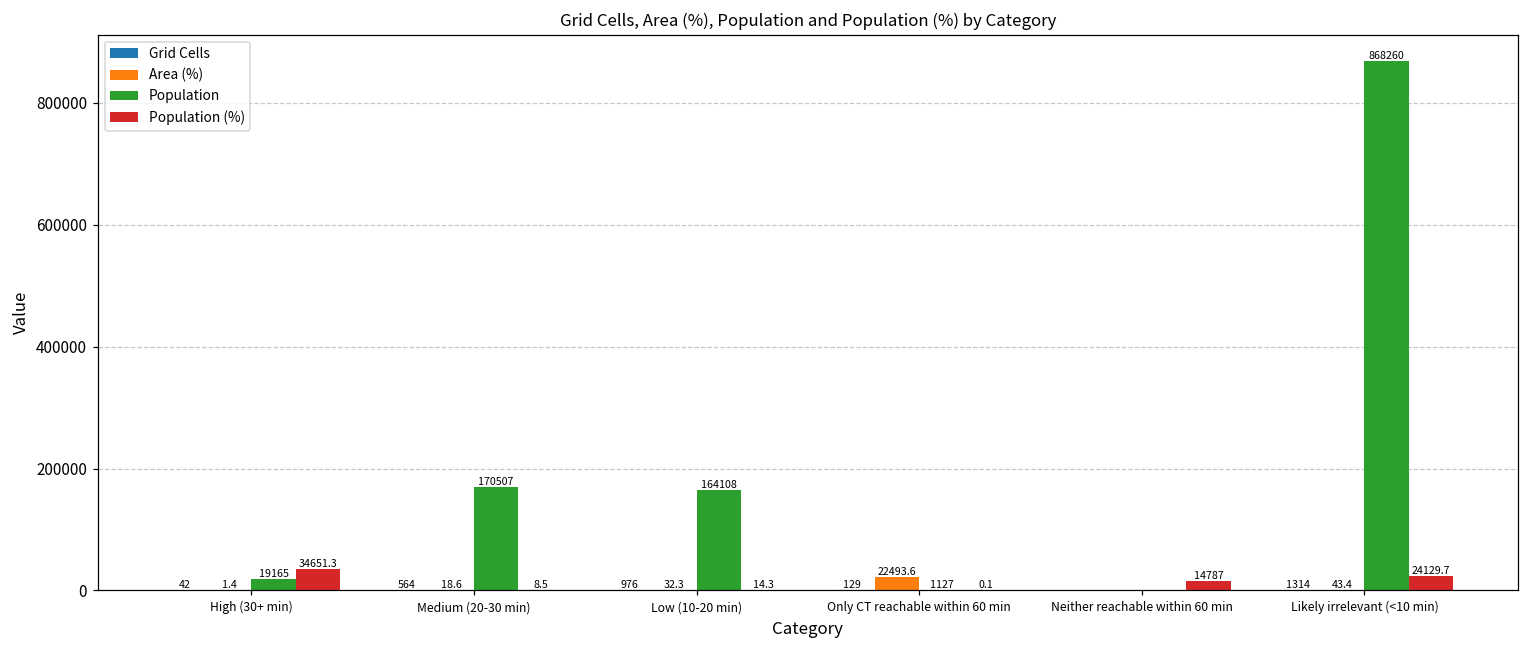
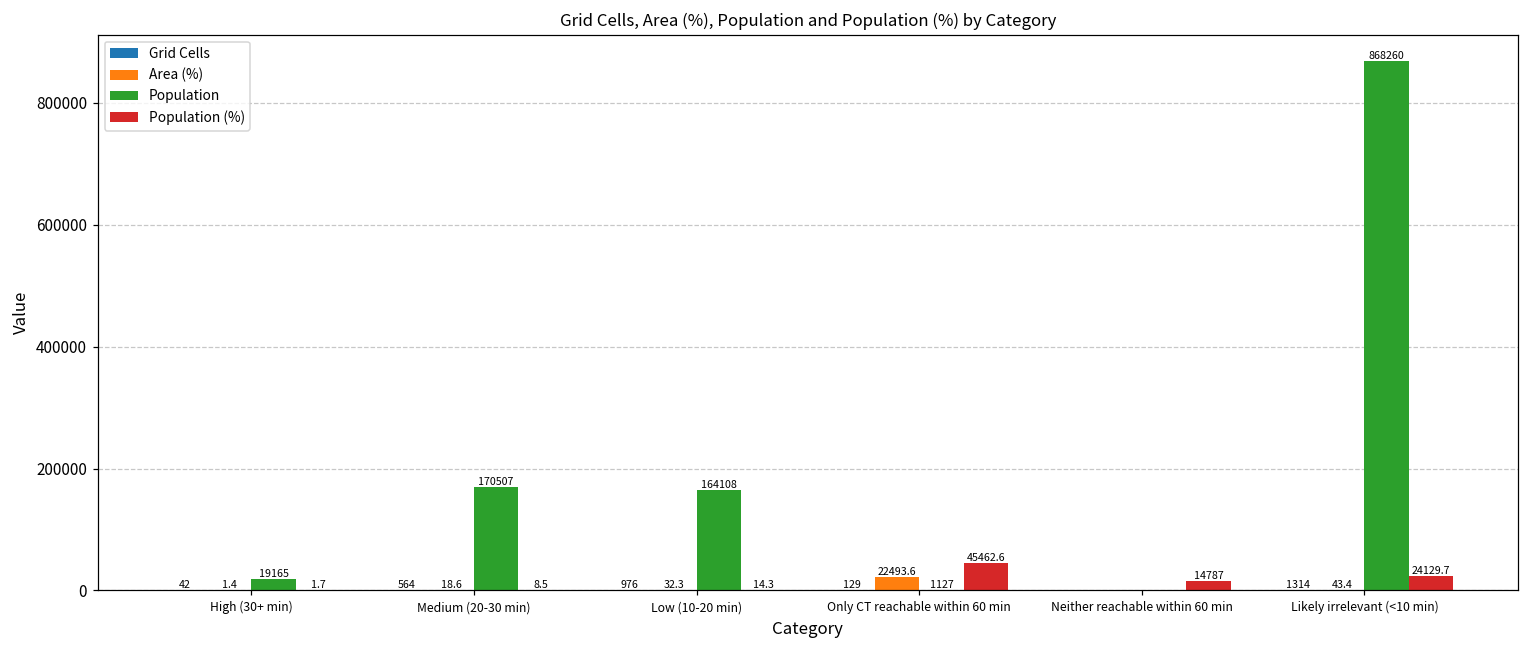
Population (%), High (30+ min): 34651.3 -> 1.7
Population (%), Only CT reachable within 60 min: 0.1 -> 45462.6
